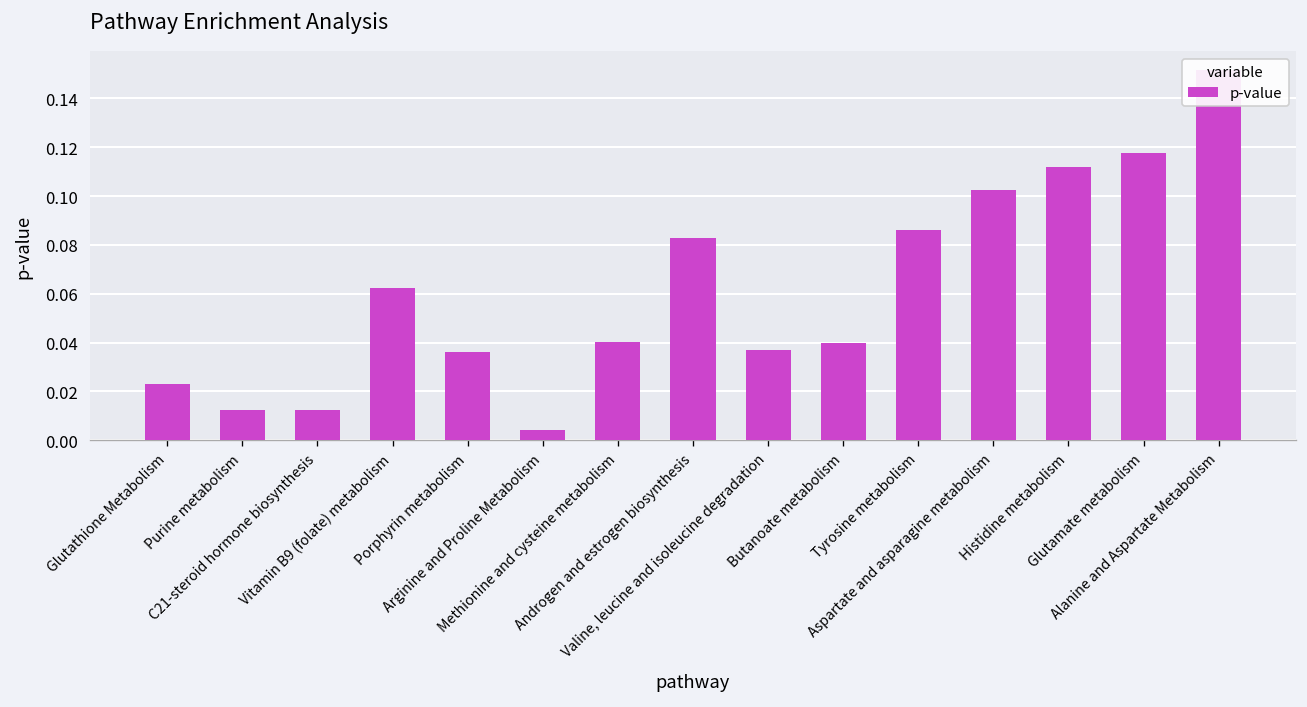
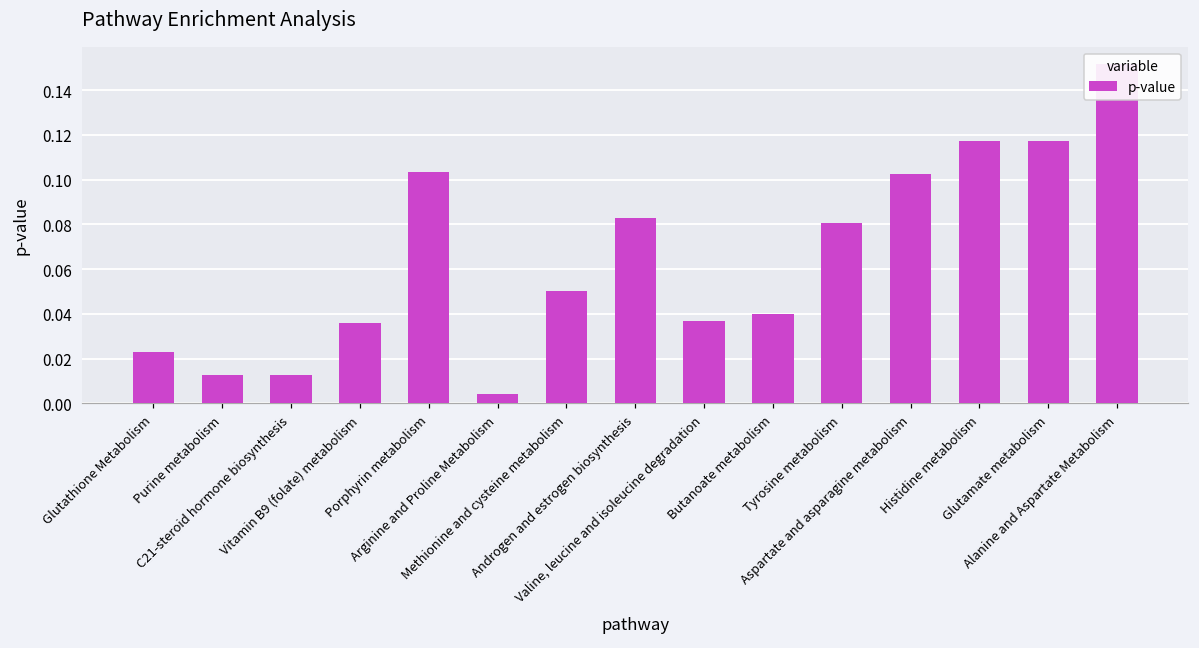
Vitamin B9 (folate) metabolism: 0.062 -> 0.036
Porphyrin metabolism: 0.036 -> 0.103
Methionine and cysteine metabolism: 0.040 -> 0.050
Tyrosine metabolism: 0.086 -> 0.081
Histidine metabolism: 0.112 -> 0.117
